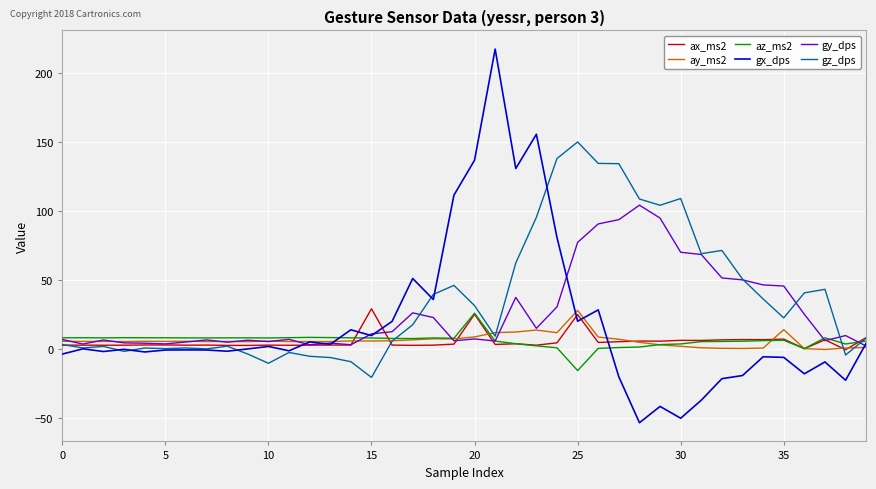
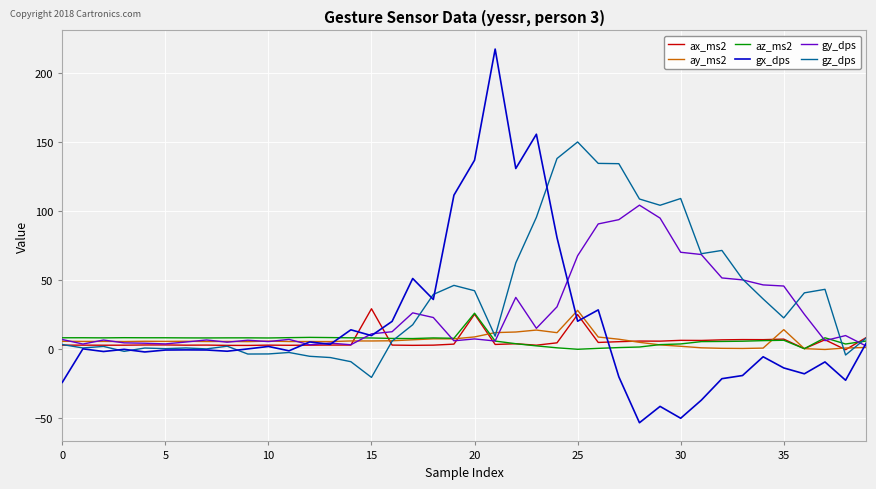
gx_dps, 0: -4 -> -24
gz_dps, 10: -11 -> -4
gz_dps, 20: 31 -> 42
az_ms2, 25: -16 -> 0
gy_dps, 25: 77 -> 67
gx_dps, 35: -6 -> -14
